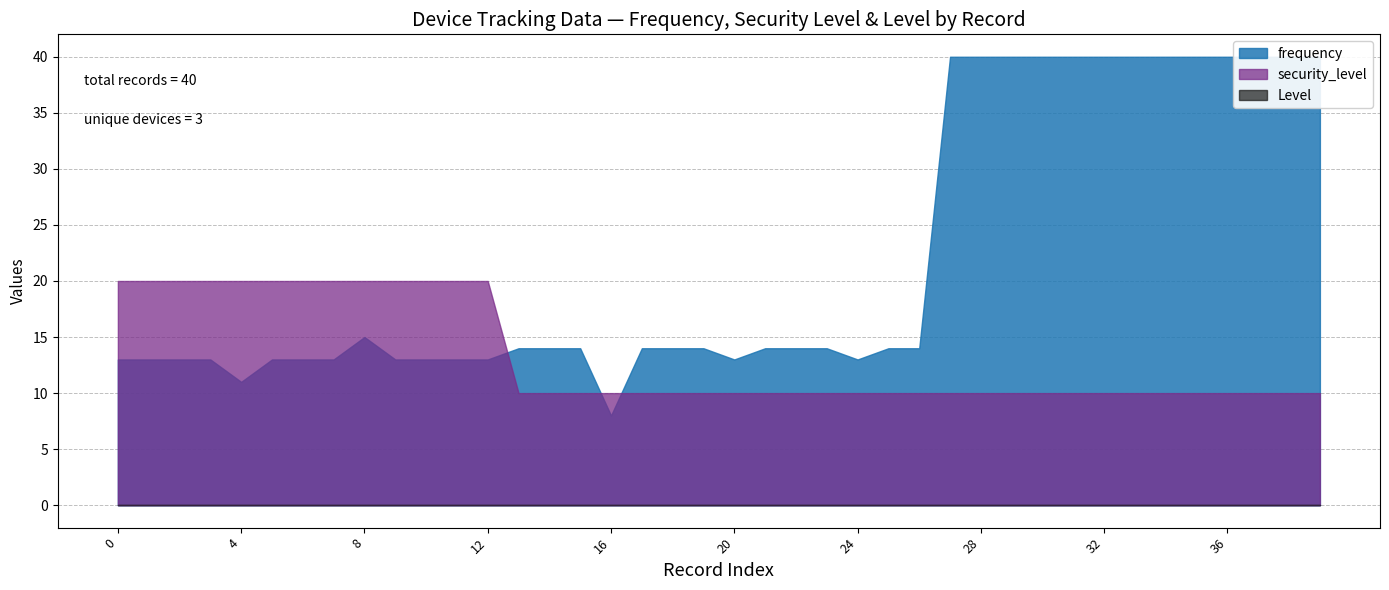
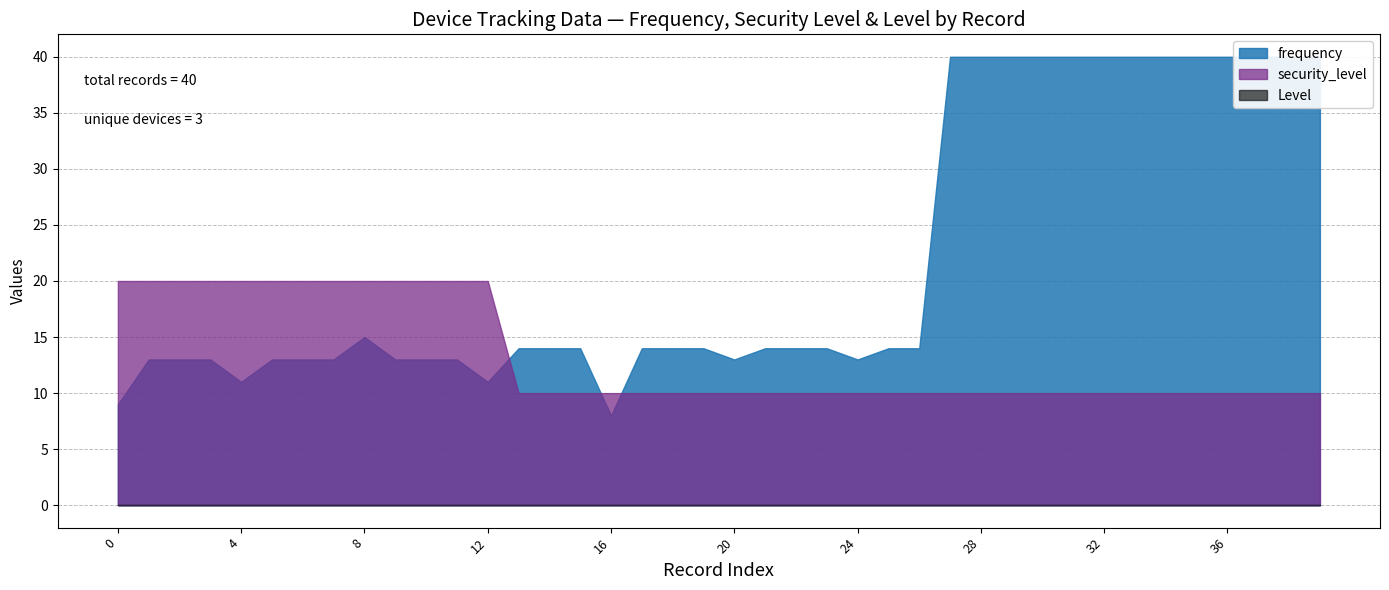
frequency, 0: 13 -> 9
frequency, 12: 13 -> 11
